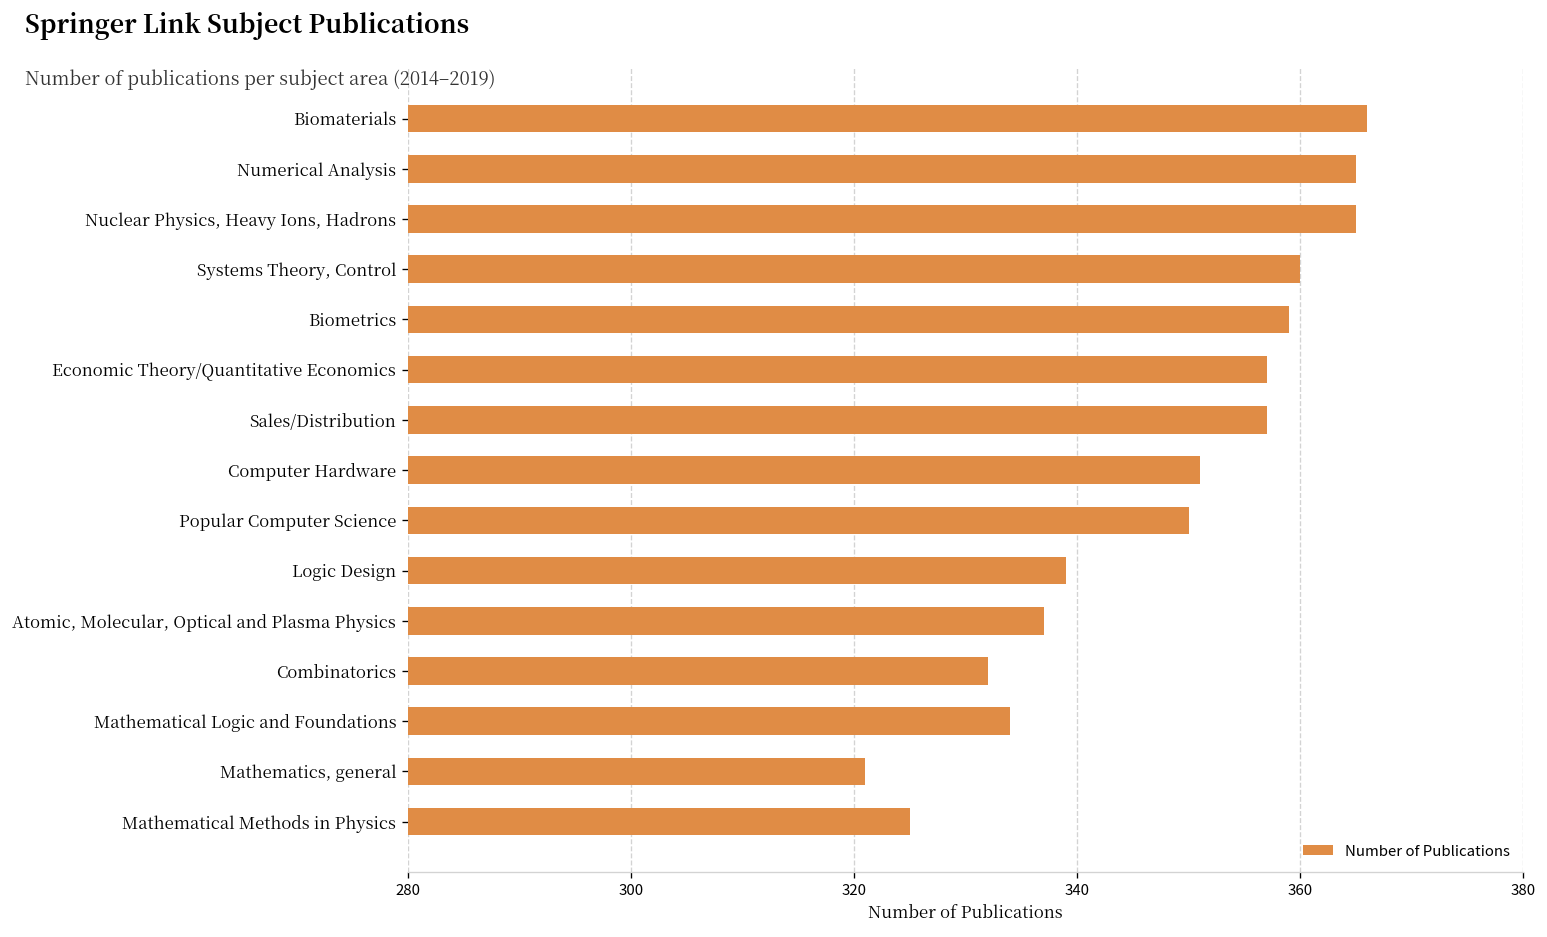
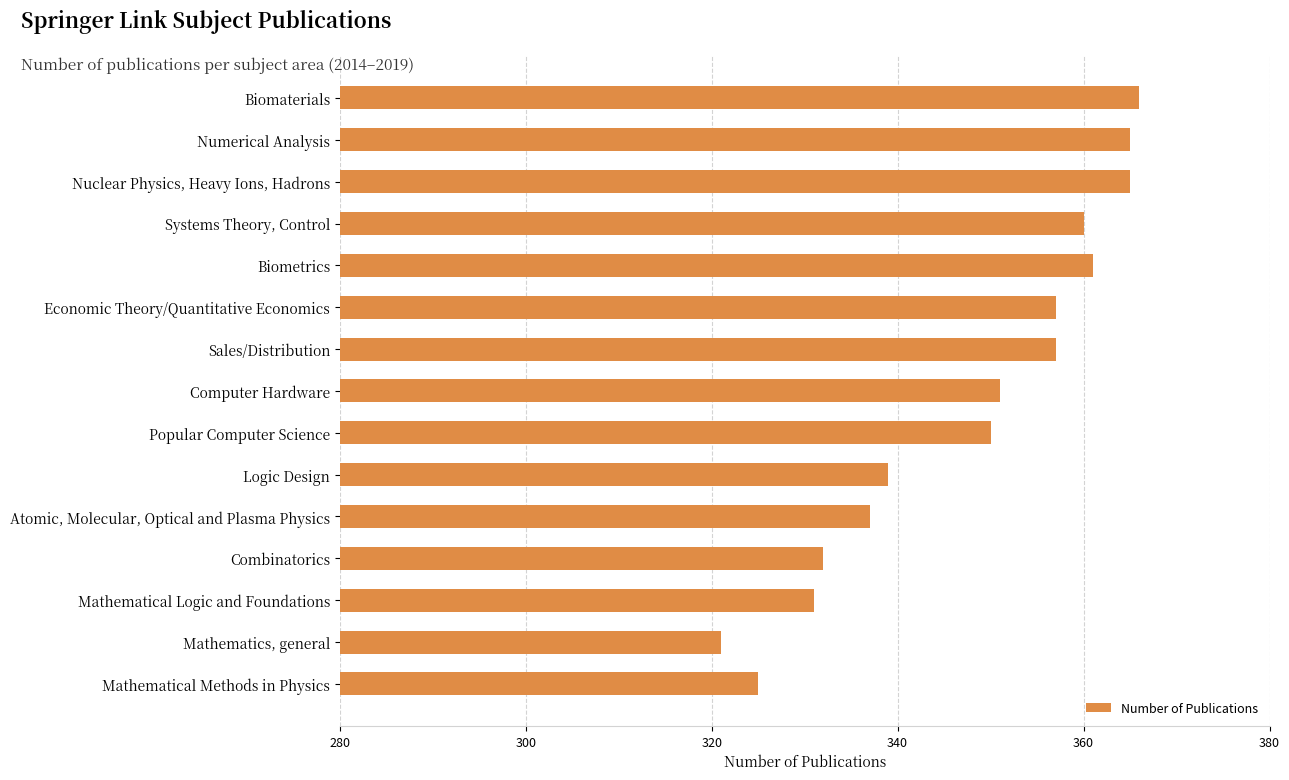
Biometrics: 359 -> 361
Mathematical Logic and Foundations: 334 -> 331
